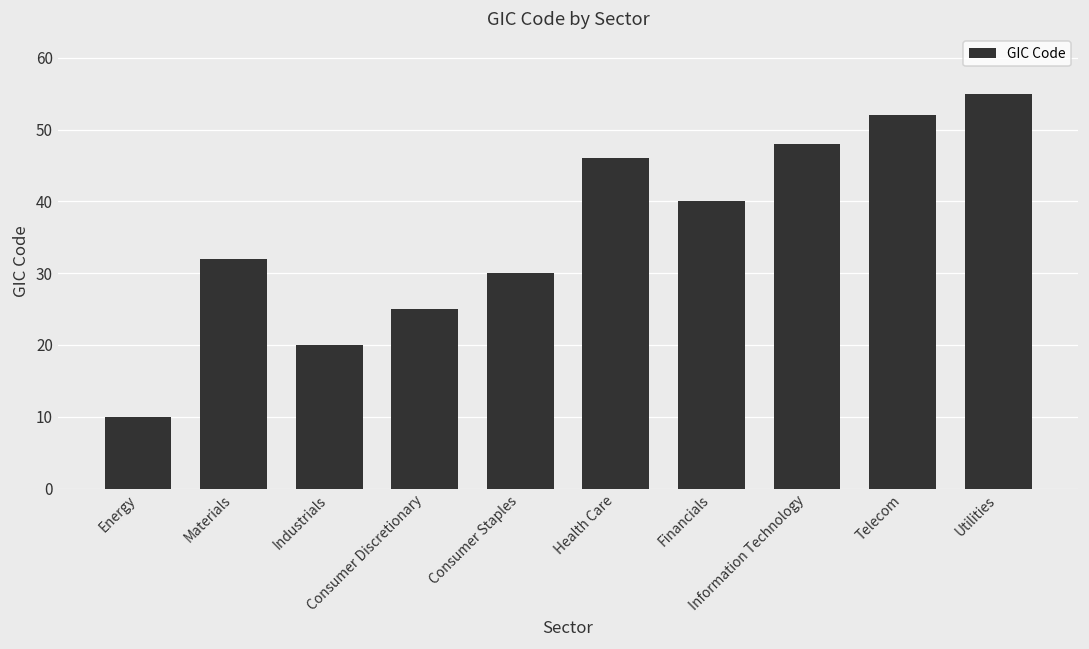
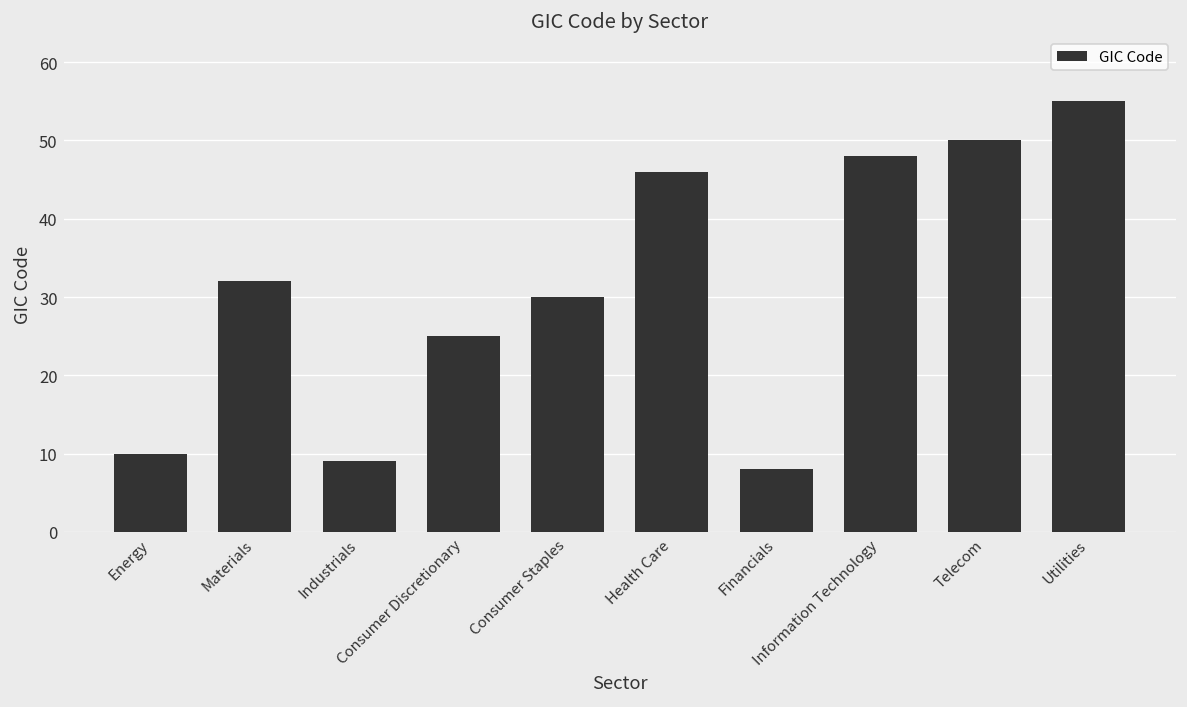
Industrials: 20 -> 9
Financials: 40 -> 8
Telecom: 52 -> 50
